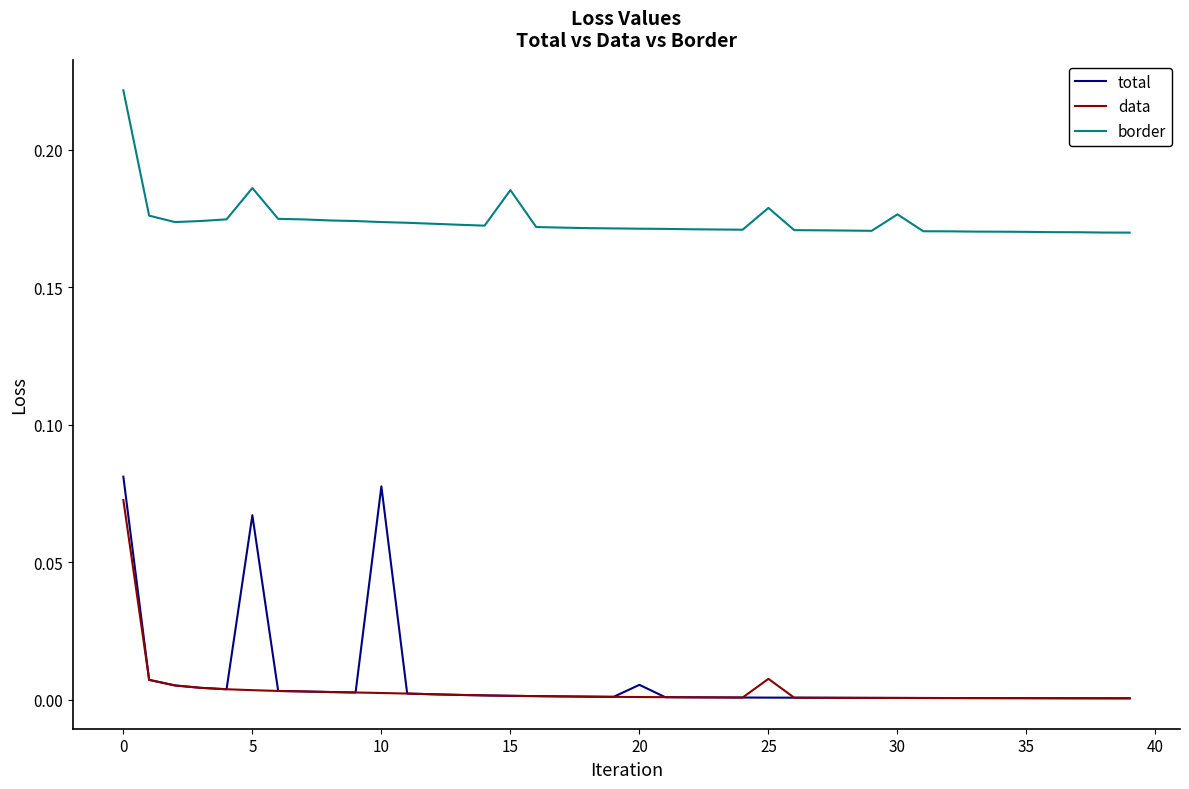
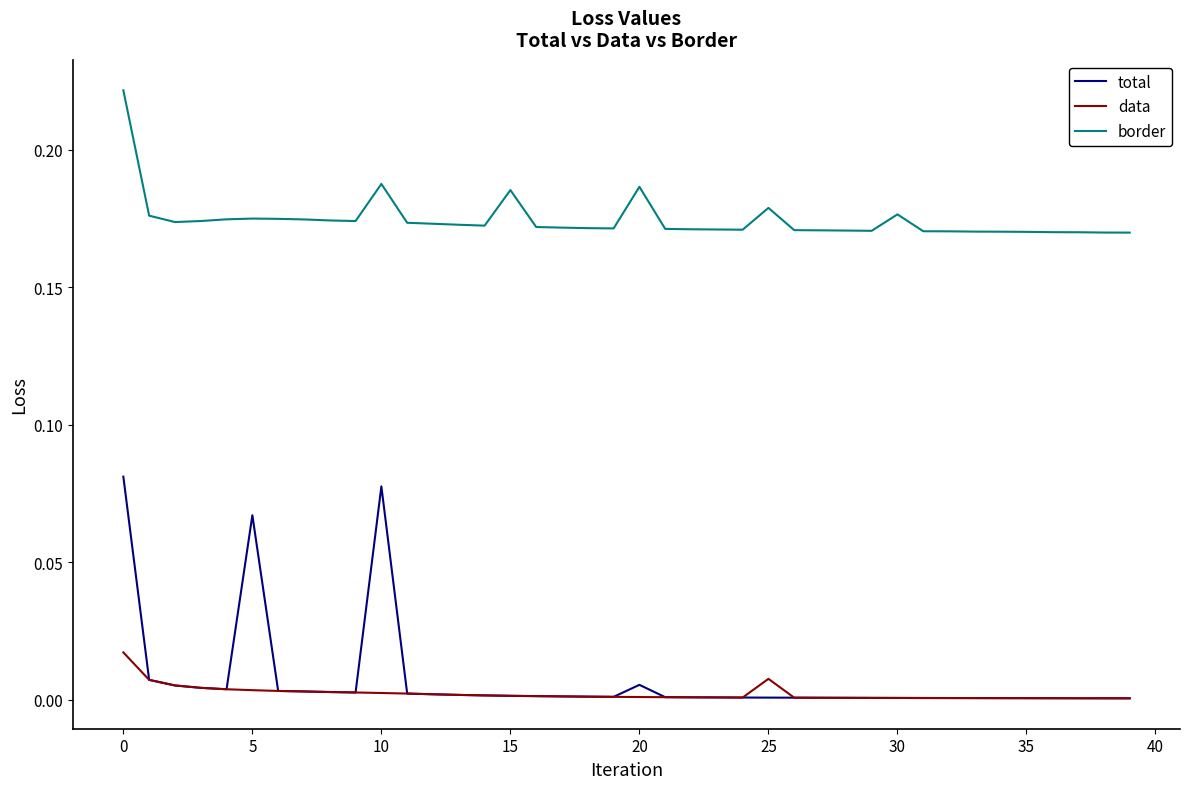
data, 0: 0.073 -> 0.017
border, 5: 0.186 -> 0.175
border, 10: 0.174 -> 0.188
border, 20: 0.171 -> 0.186
